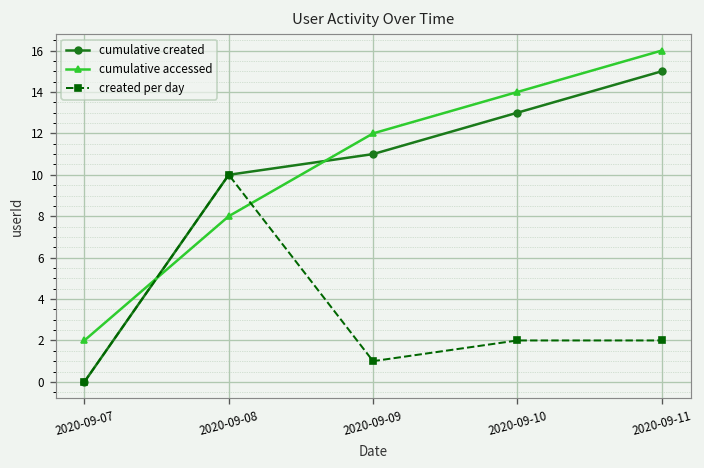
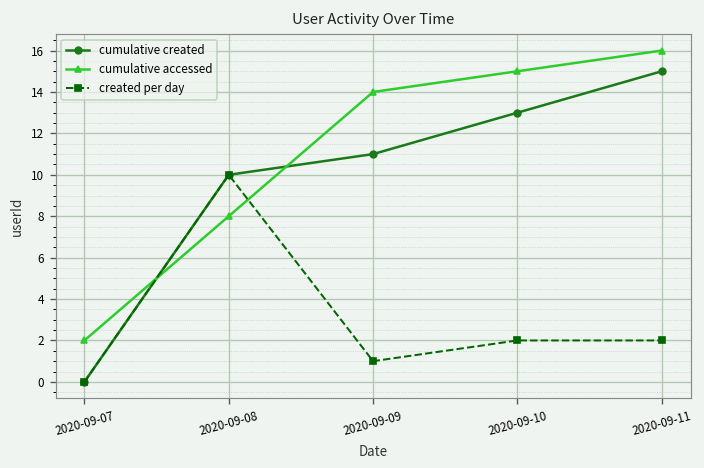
cumulative accessed, 2020-09-09: 12 -> 14
cumulative accessed, 2020-09-10: 14 -> 15
